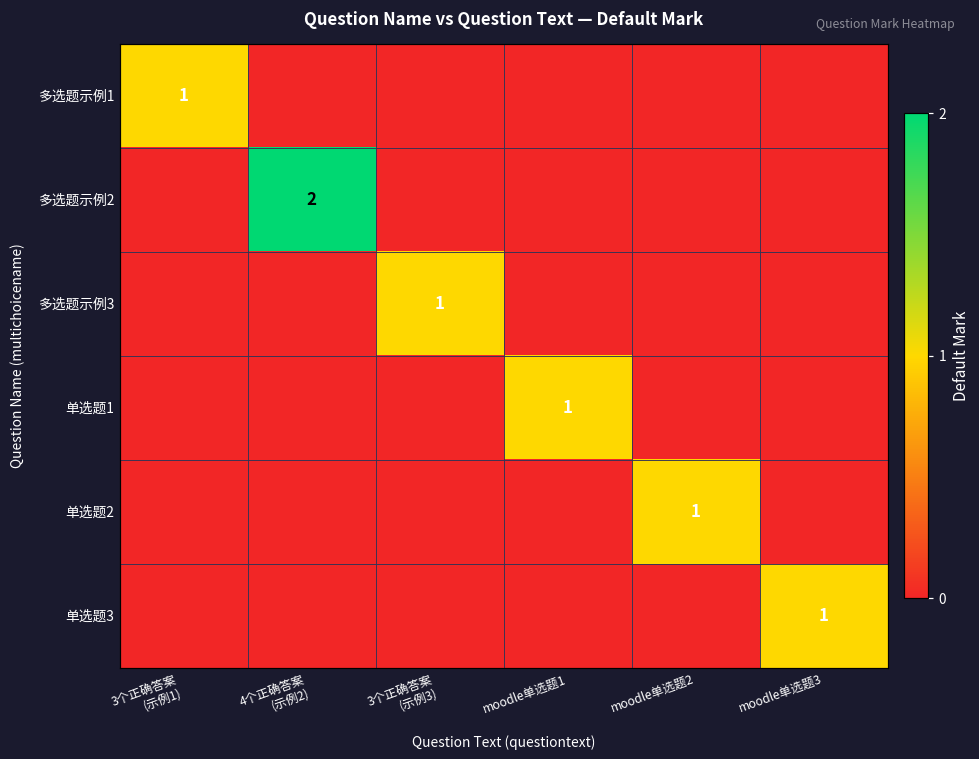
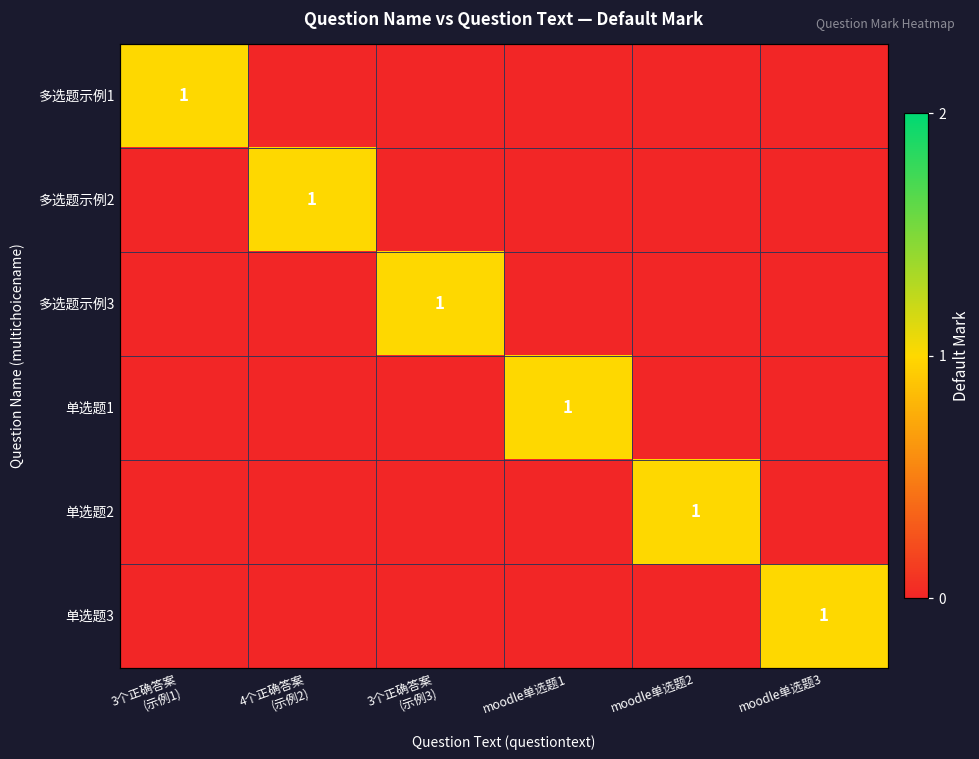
多选题示例2, 4个正确答案 (示例2): 2 -> 1
